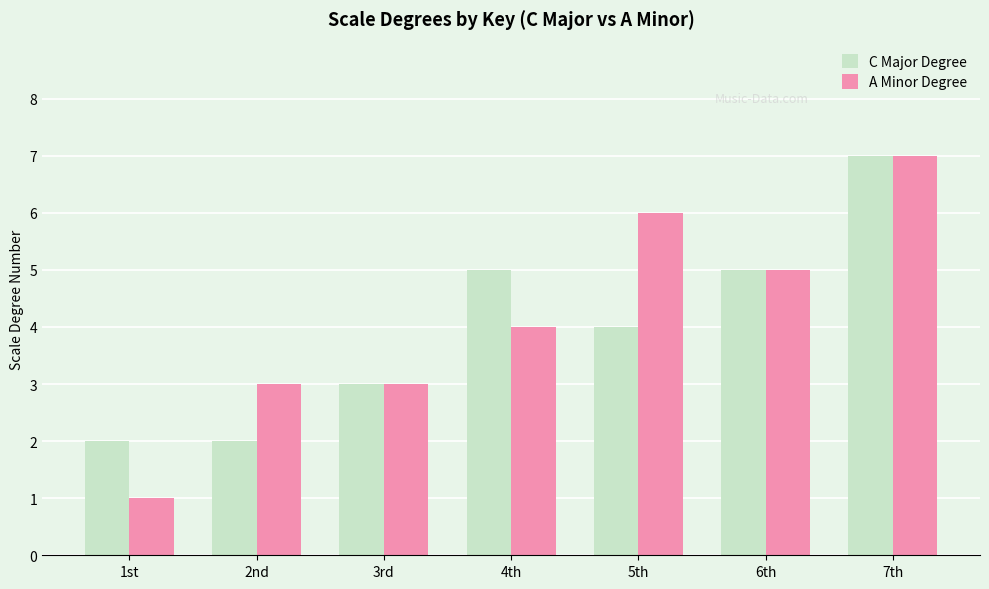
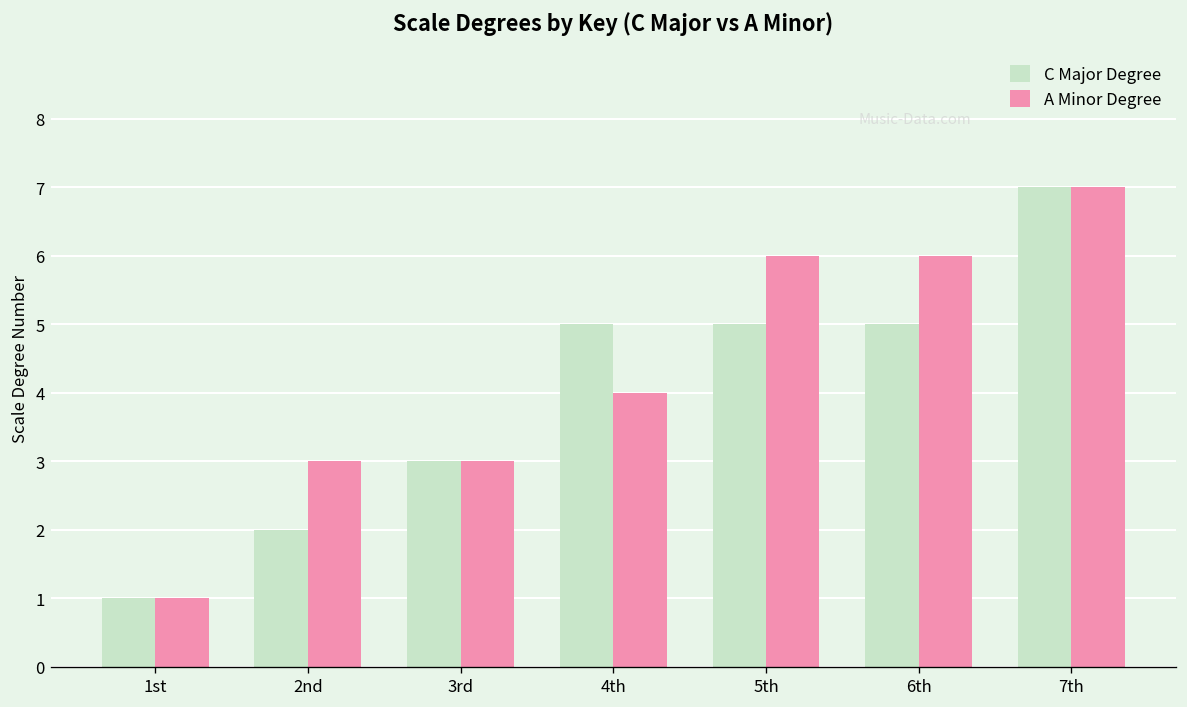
C Major Degree, 1st: 2 -> 1
C Major Degree, 5th: 4 -> 5
A Minor Degree, 6th: 5 -> 6
